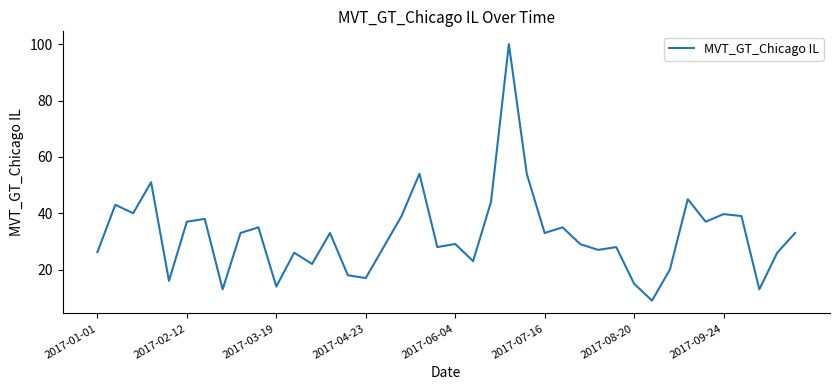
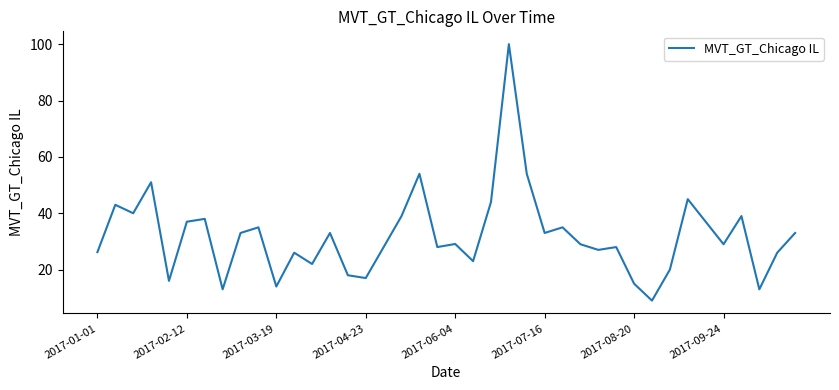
2017-09-24: 40 -> 29
